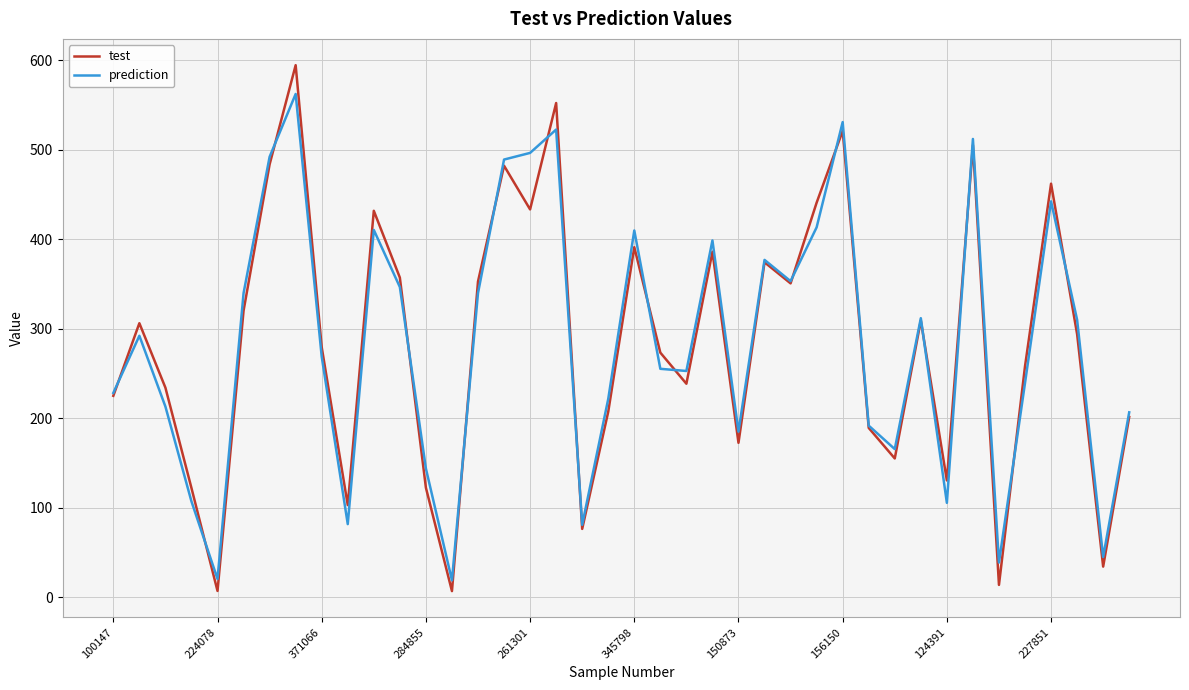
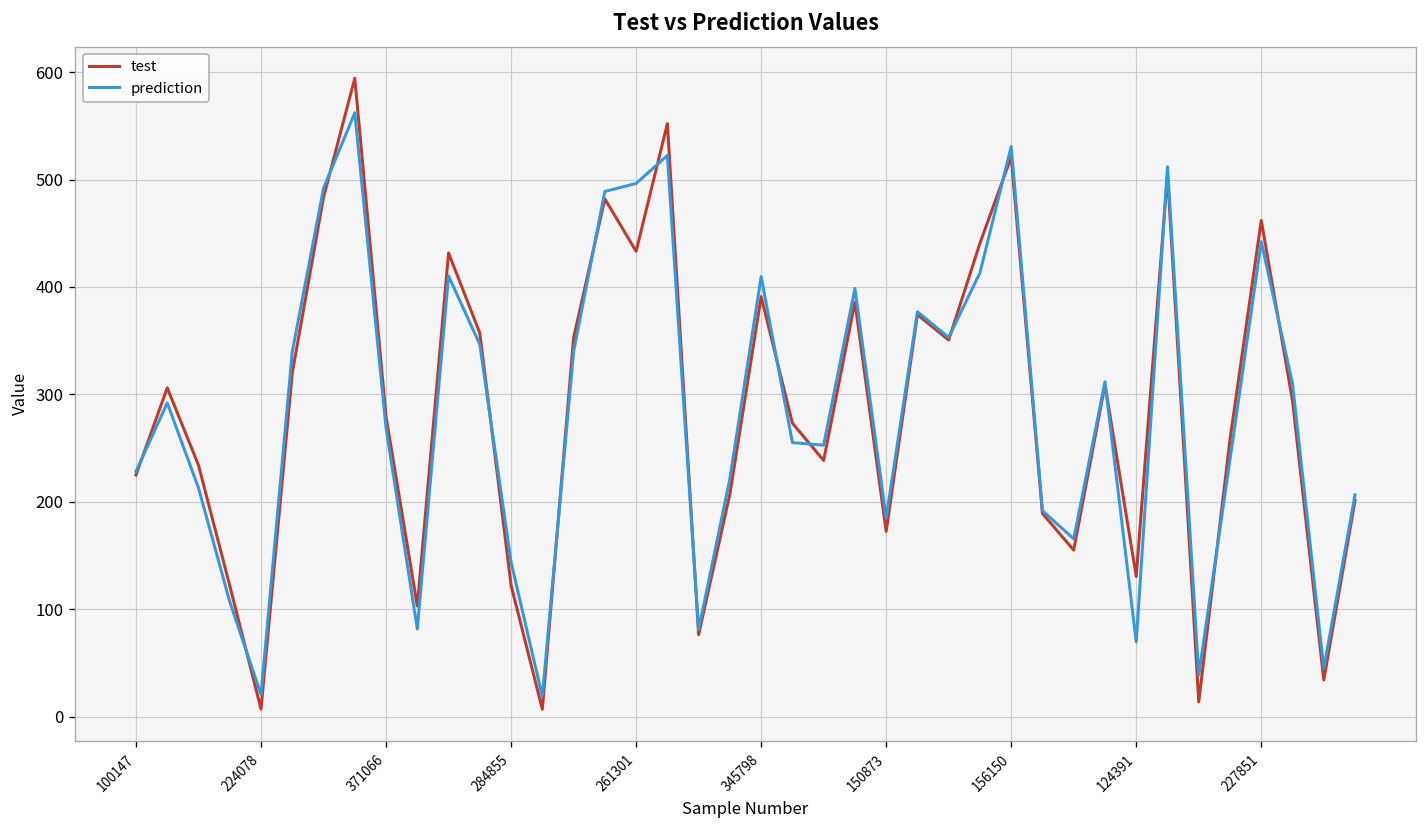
prediction, 124391: 110 -> 70
